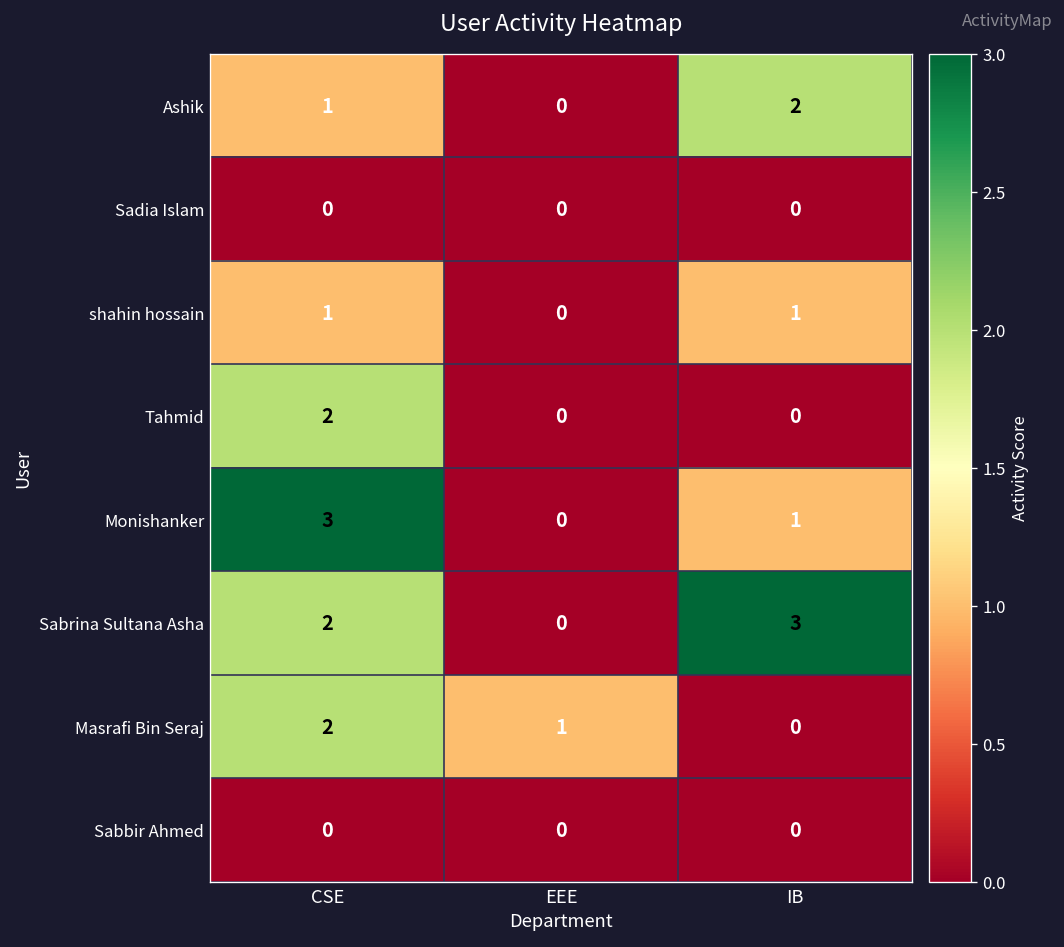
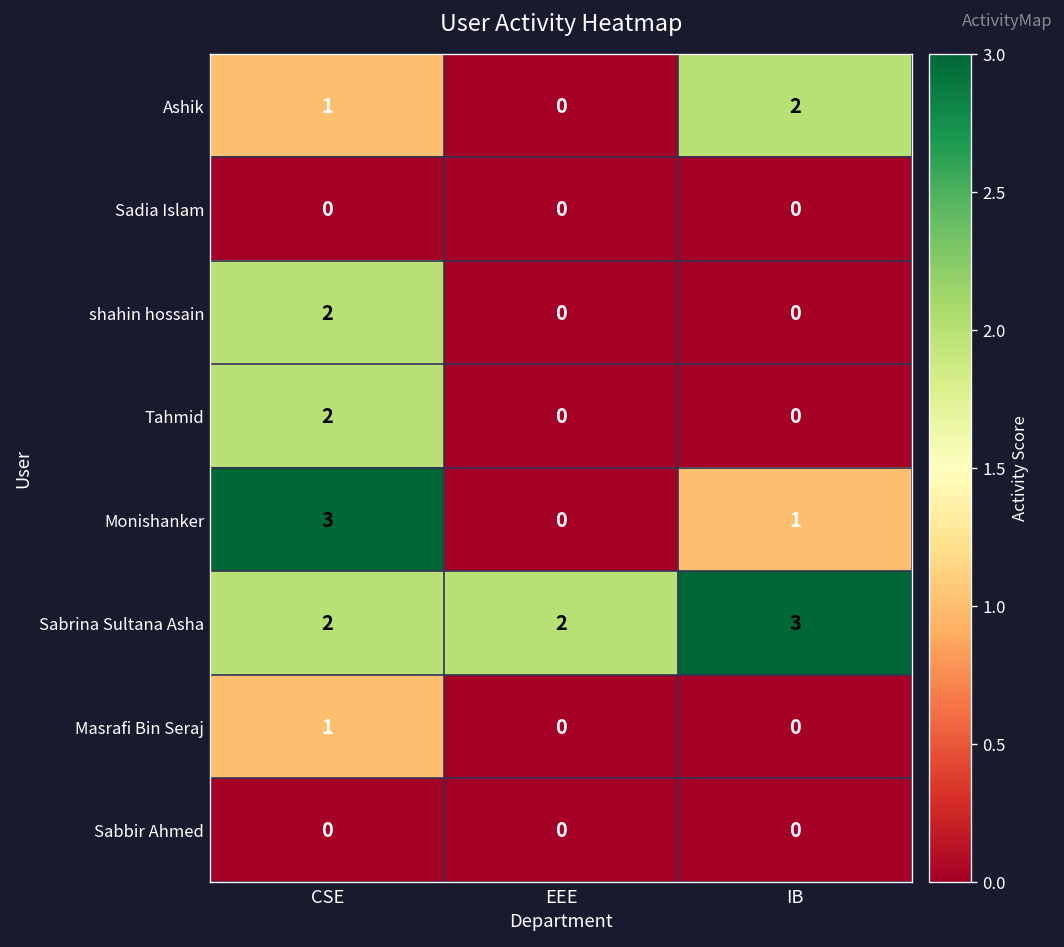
shahin hossain, CSE: 1 -> 2
shahin hossain, IB: 1 -> 0
Sabrina Sultana Asha, EEE: 0 -> 2
Masrafi Bin Seraj, CSE: 2 -> 1
Masrafi Bin Seraj, EEE: 1 -> 0
